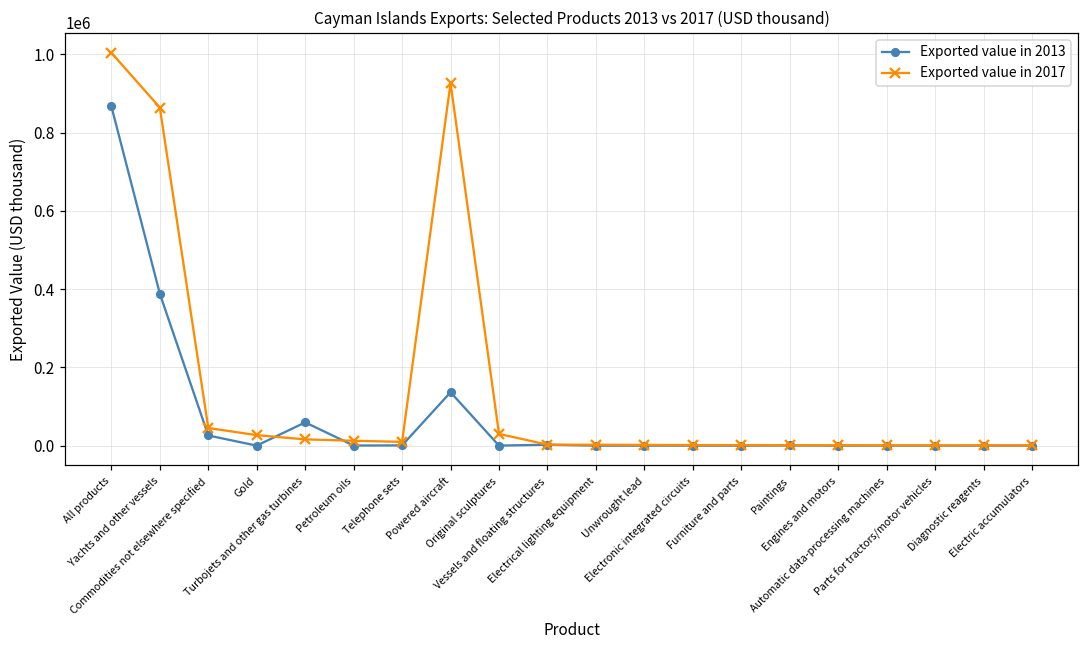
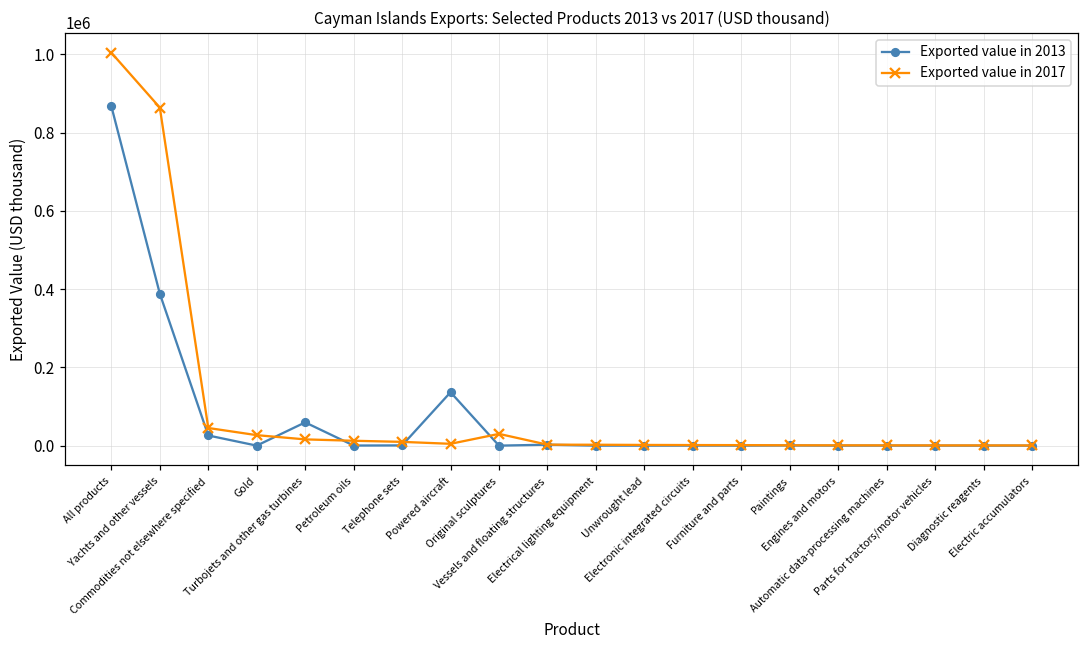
Exported value in 2017, Powered aircraft: 930000 -> 0
